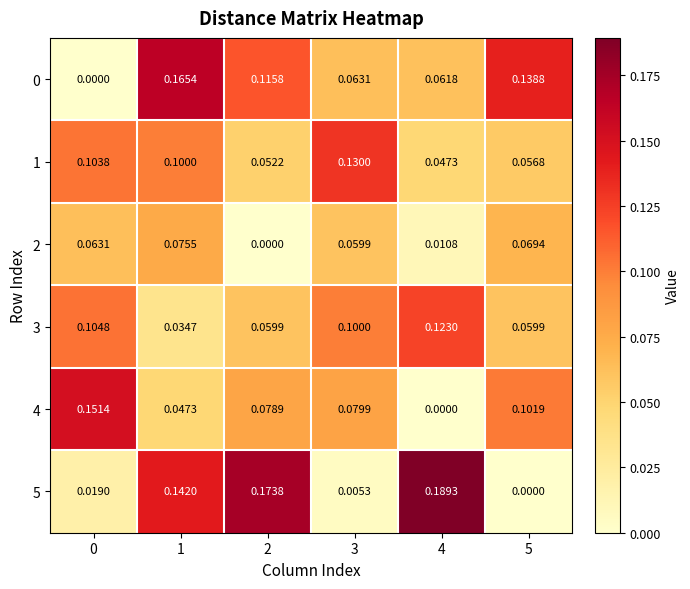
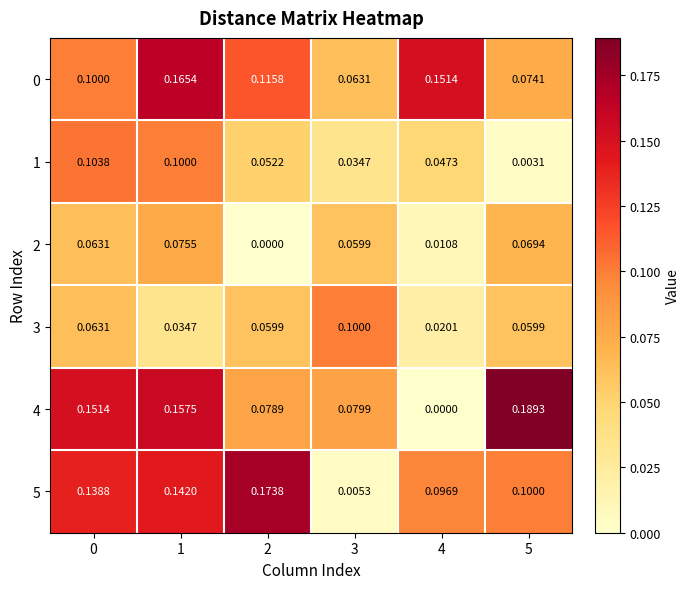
0, 0: 0.0000 -> 0.1000
0, 4: 0.0618 -> 0.1514
0, 5: 0.1388 -> 0.0741
1, 3: 0.1300 -> 0.0347
1, 5: 0.0568 -> 0.0031
3, 0: 0.1048 -> 0.0631
3, 4: 0.1230 -> 0.0201
4, 1: 0.0473 -> 0.1575
4, 5: 0.1019 -> 0.1893
5, 0: 0.0190 -> 0.1388
5, 4: 0.1893 -> 0.0969
5, 5: 0.0000 -> 0.1000
